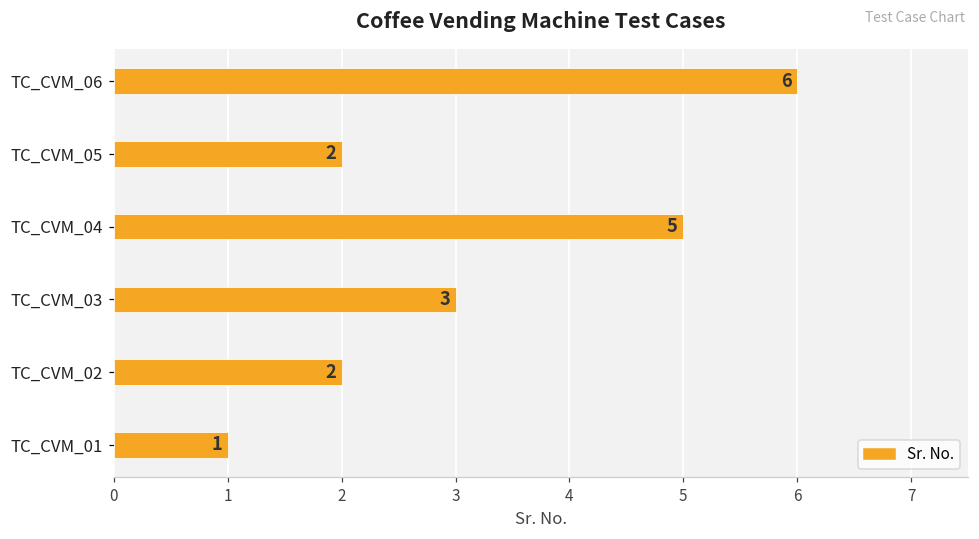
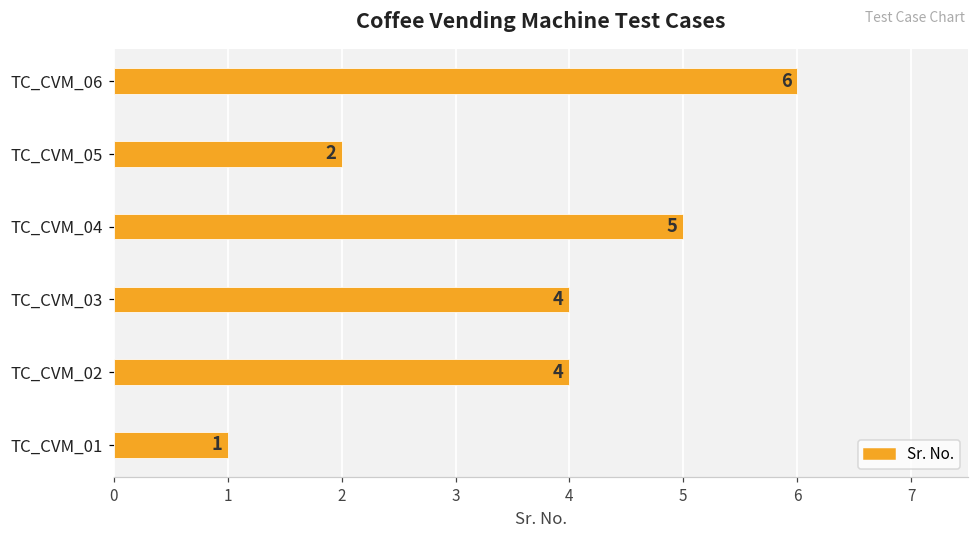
TC_CVM_03: 3 -> 4
TC_CVM_02: 2 -> 4
